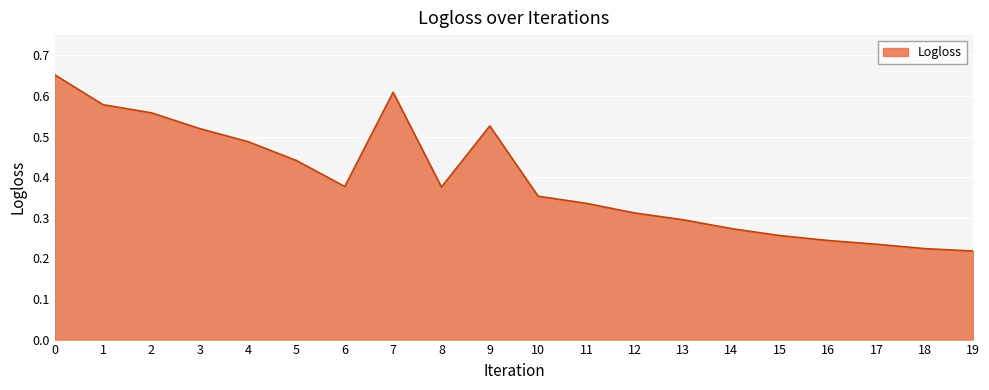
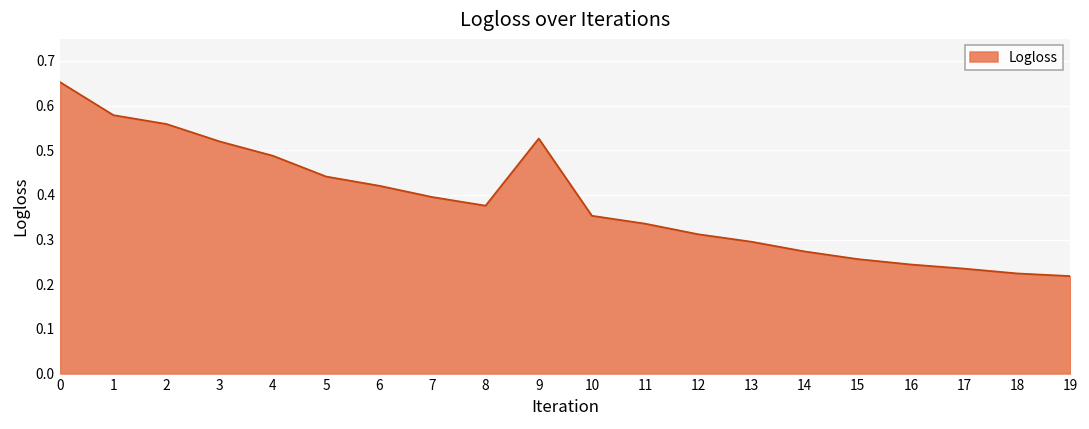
6: 0.38 -> 0.42
7: 0.61 -> 0.40
